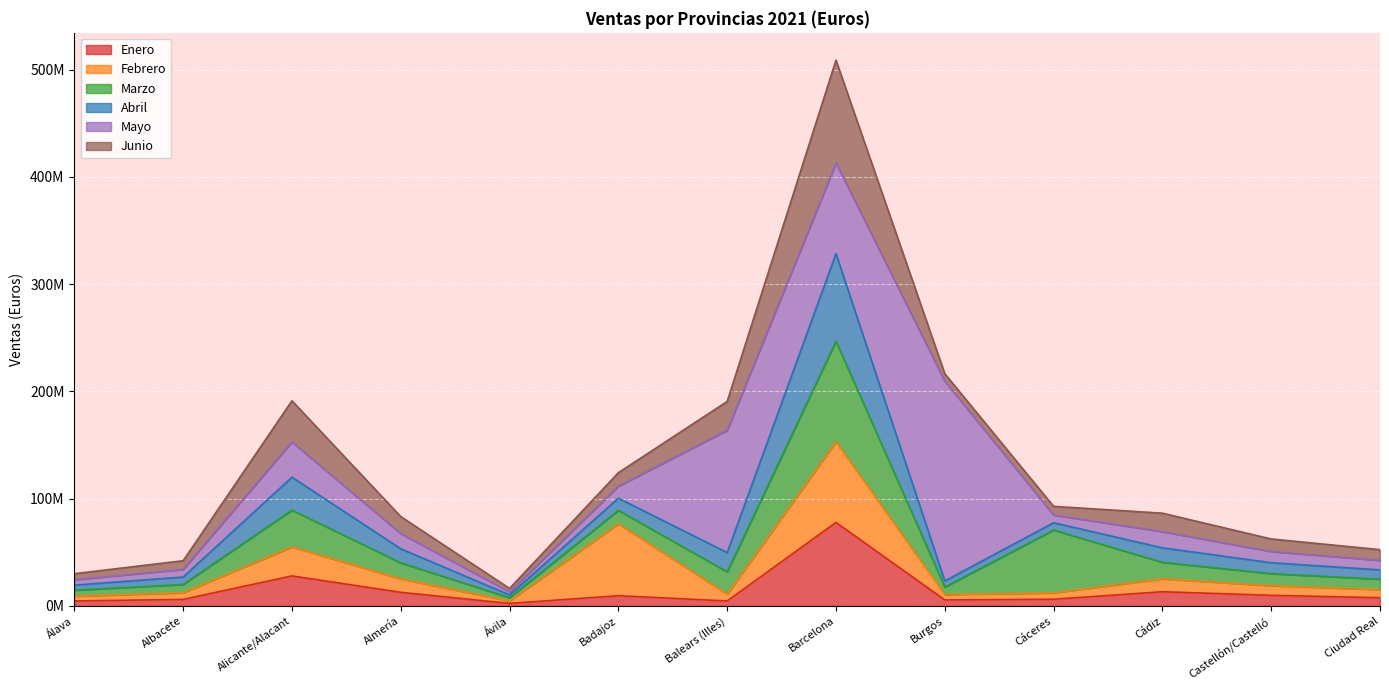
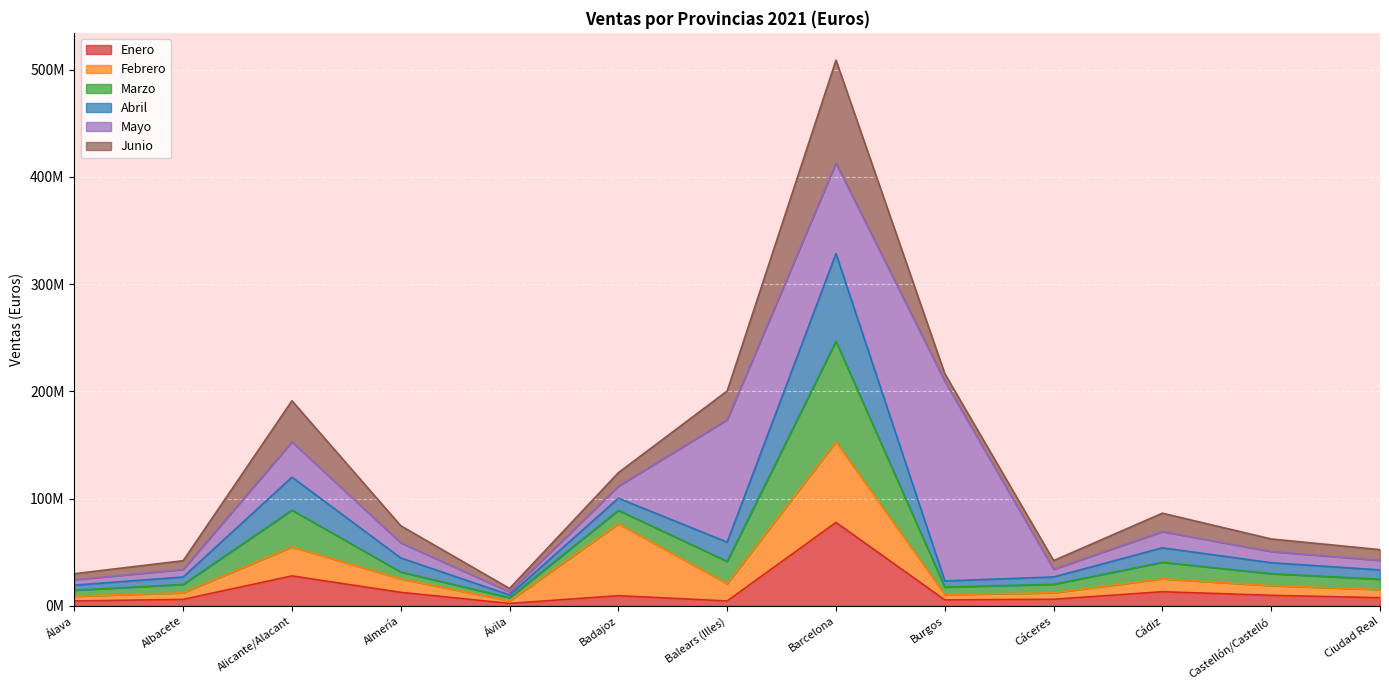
Marzo, Almería: 15000000 -> 6000000
Febrero, Balears (Illes): 6000000 -> 16000000
Marzo, Cáceres: 59000000 -> 8000000
